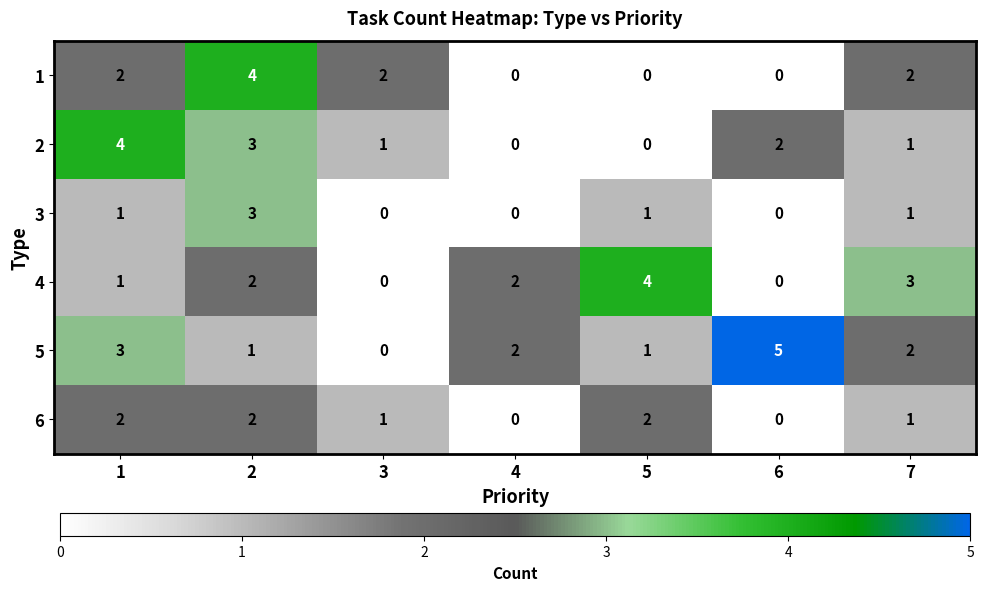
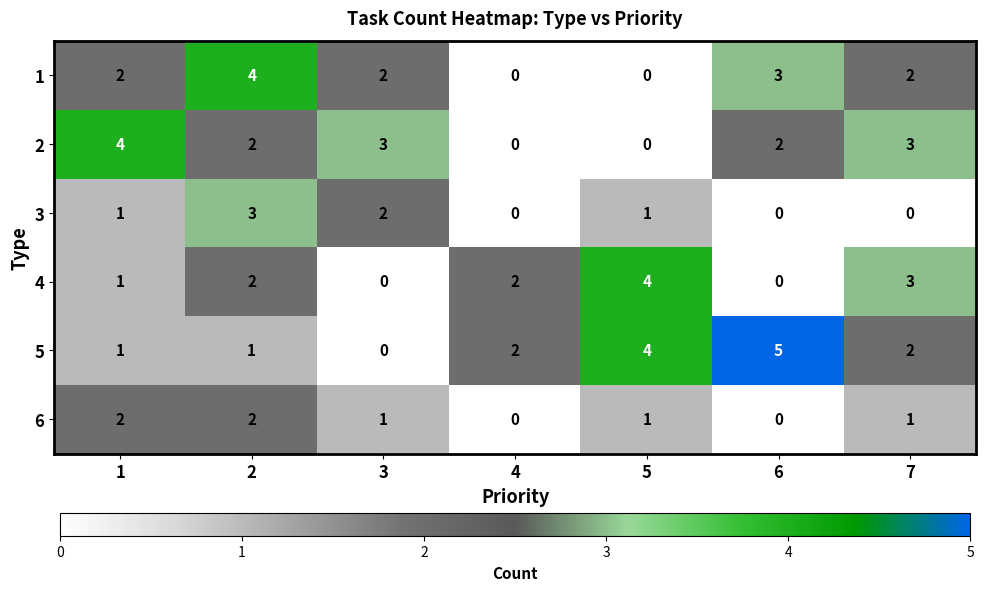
1, 6: 0 -> 3
2, 2: 3 -> 2
2, 3: 1 -> 3
2, 7: 1 -> 3
3, 3: 0 -> 2
3, 7: 1 -> 0
5, 1: 3 -> 1
5, 5: 1 -> 4
6, 5: 2 -> 1
